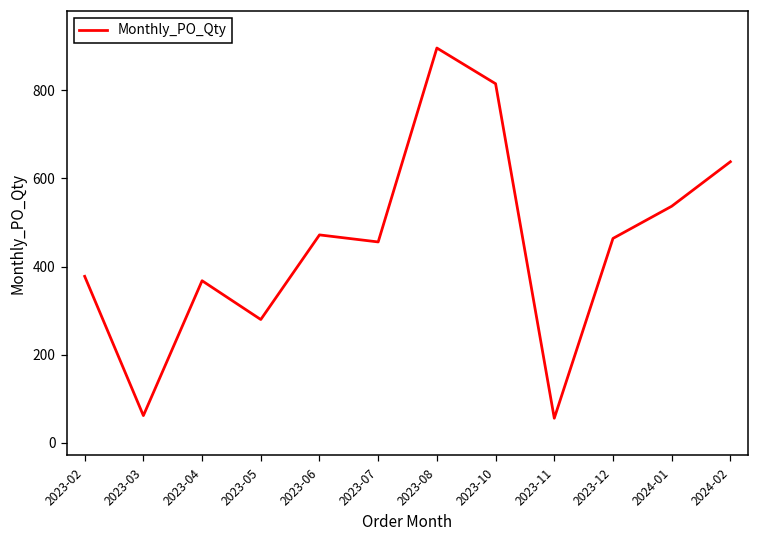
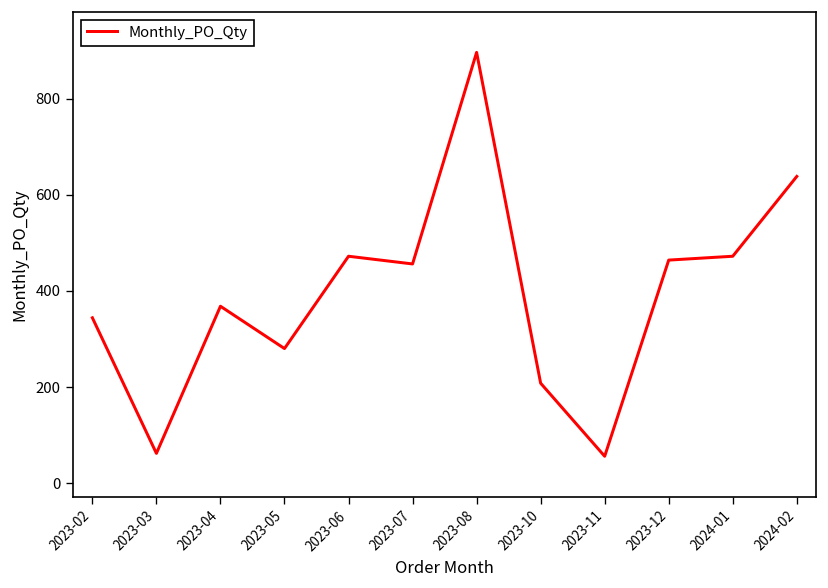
2023-02: 380 -> 340
2023-10: 820 -> 210
2024-01: 540 -> 470
